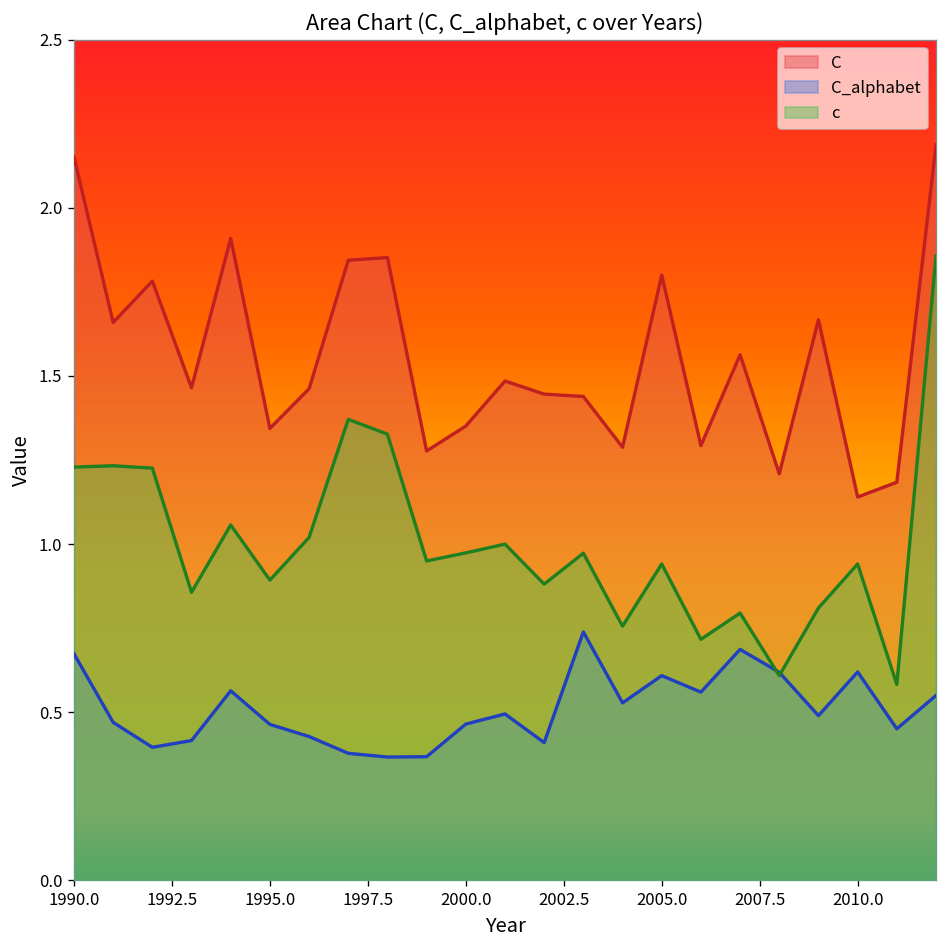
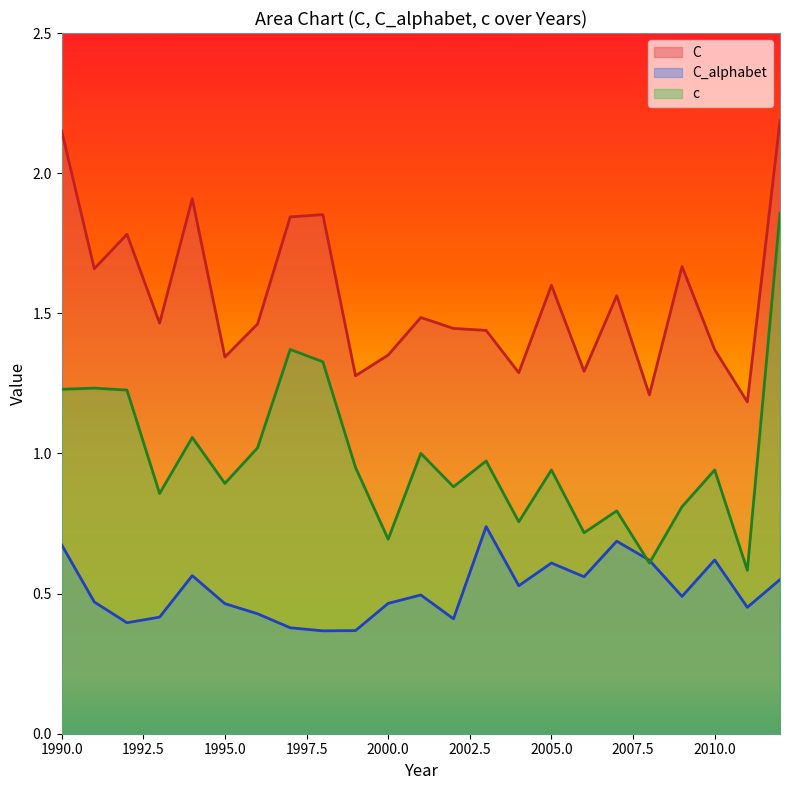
c, 2000.0: 0.97 -> 0.69
C, 2005.0: 1.8 -> 1.6
C, 2010.0: 1.14 -> 1.37
